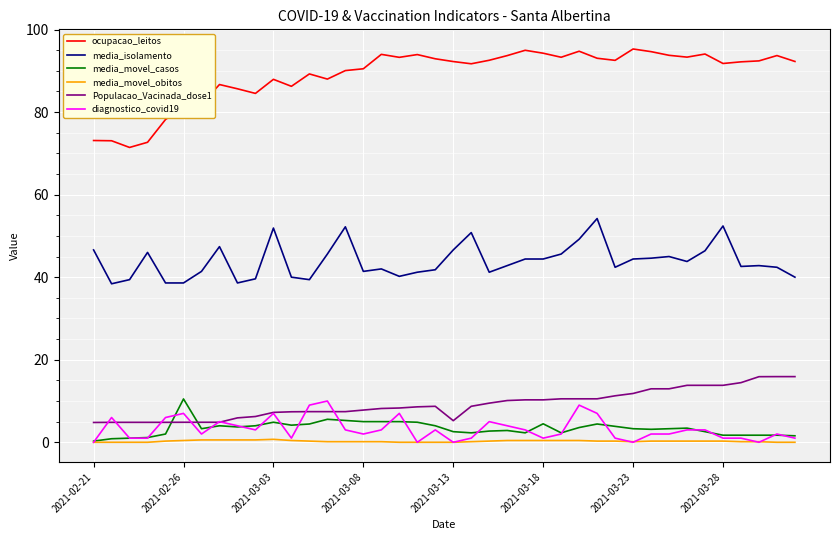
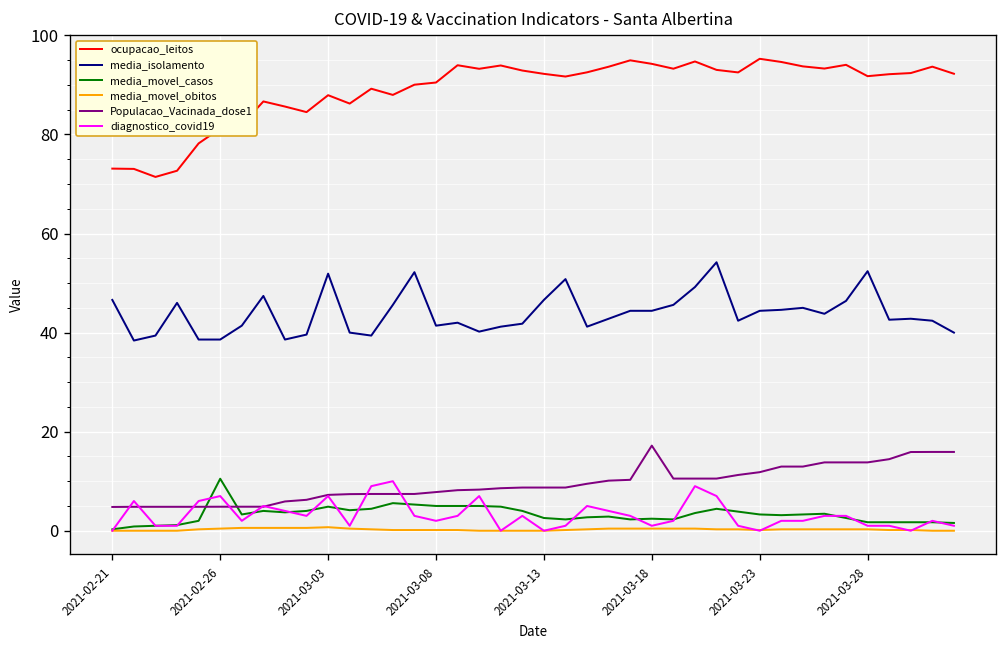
Populacao_Vacinada_dose1, 2021-03-13: 5 -> 9
media_movel_casos, 2021-03-18: 4 -> 2
Populacao_Vacinada_dose1, 2021-03-18: 10 -> 17
